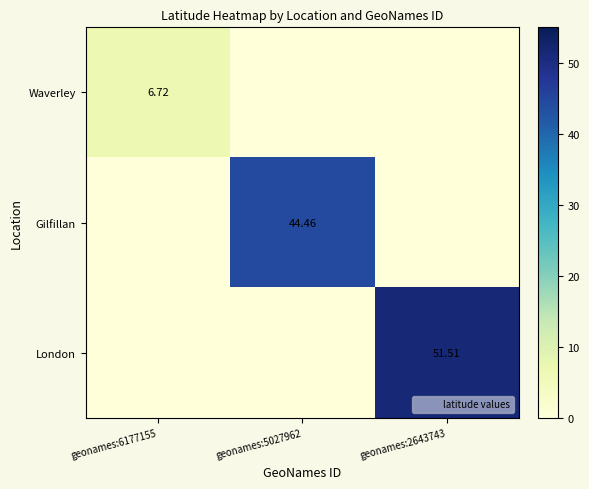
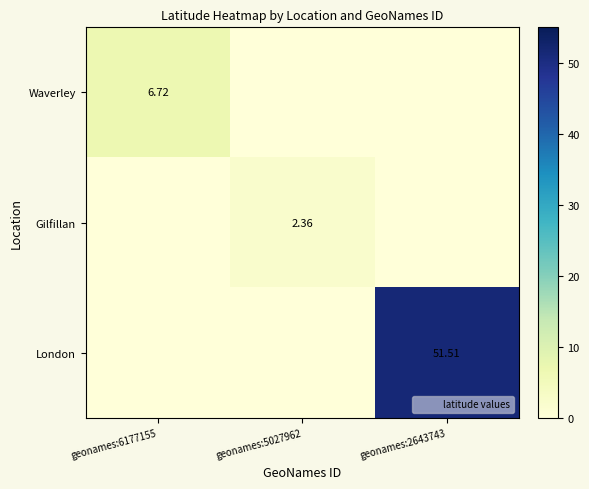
Gilfillan, geonames:5027962: 44.46 -> 2.36
